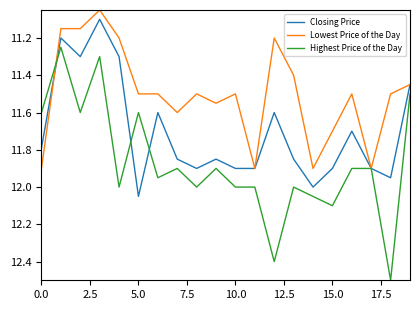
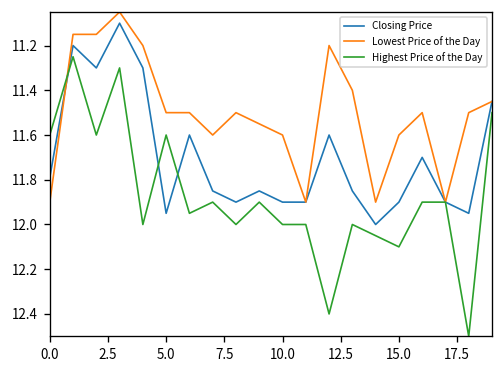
Closing Price, 5.0: 12.05 -> 11.95
Lowest Price of the Day, 10.0: 11.5 -> 11.6
Lowest Price of the Day, 15.0: 11.7 -> 11.6
